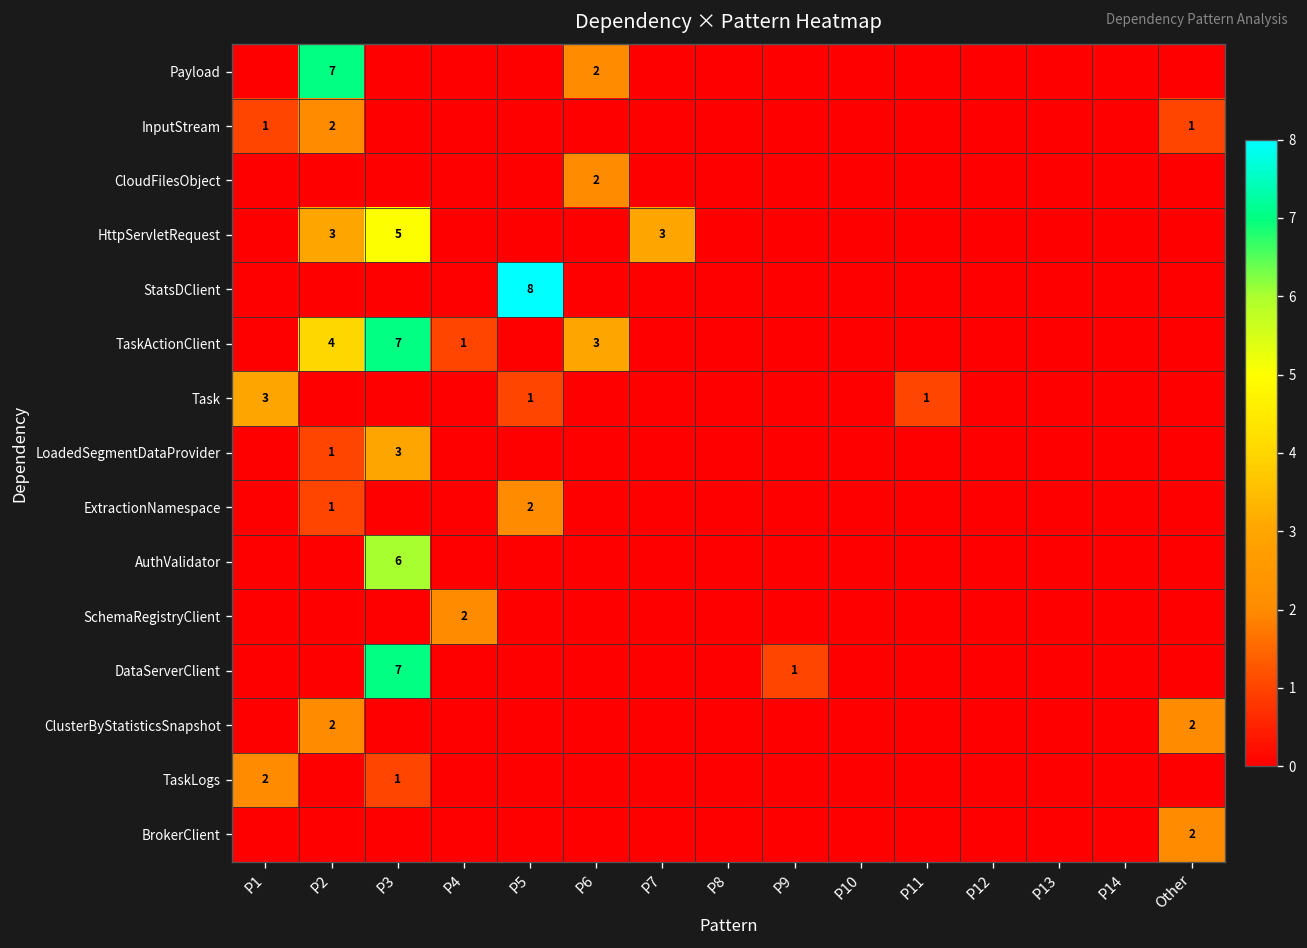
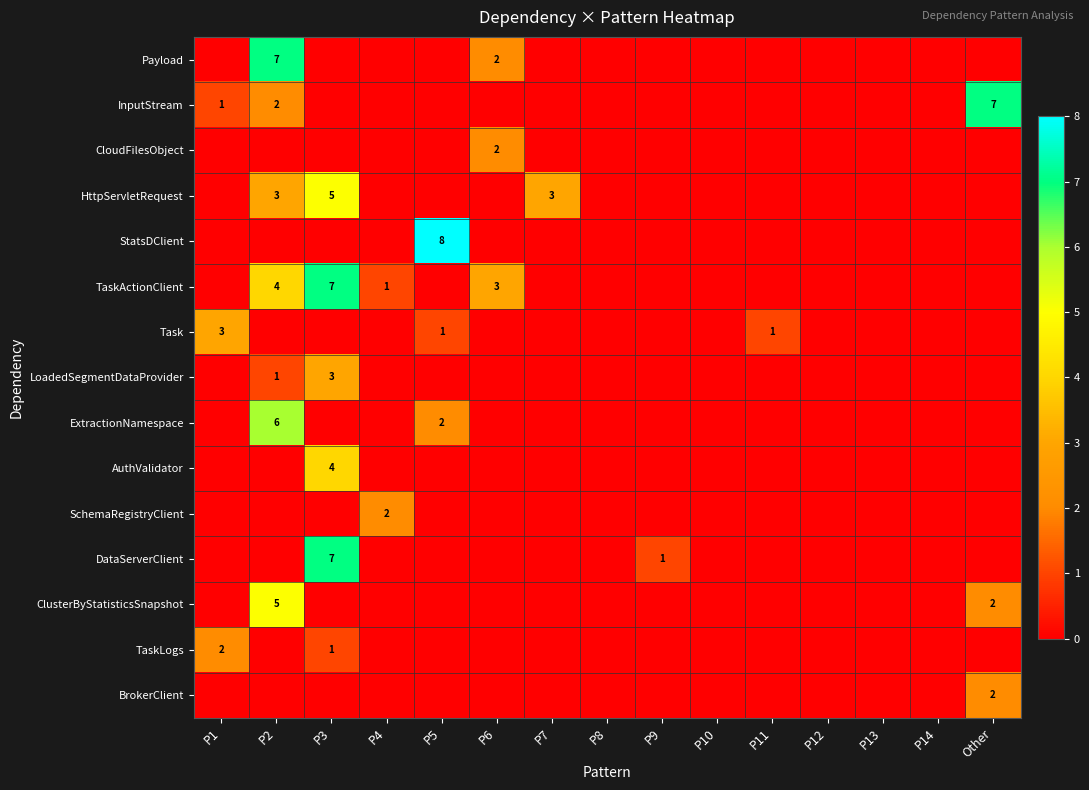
InputStream, Other: 1 -> 7
ExtractionNamespace, P2: 1 -> 6
AuthValidator, P3: 6 -> 4
ClusterByStatisticsSnapshot, P2: 2 -> 5
